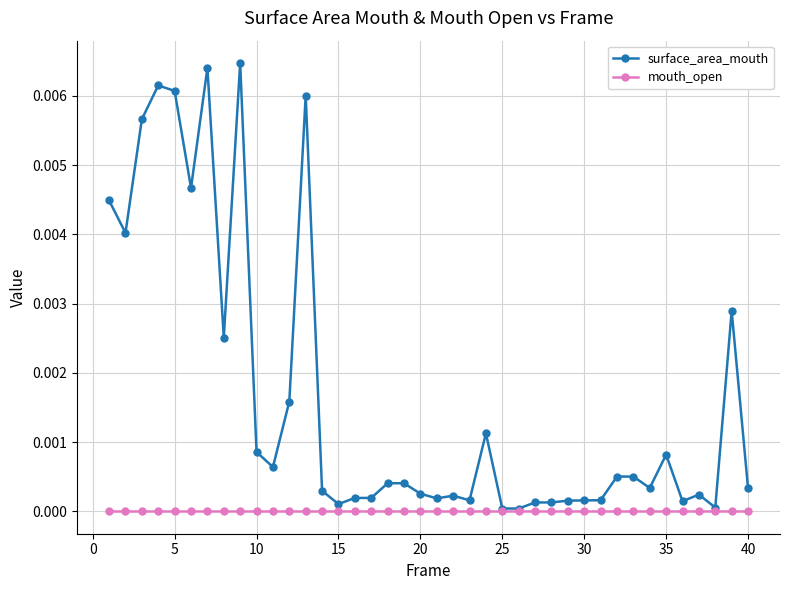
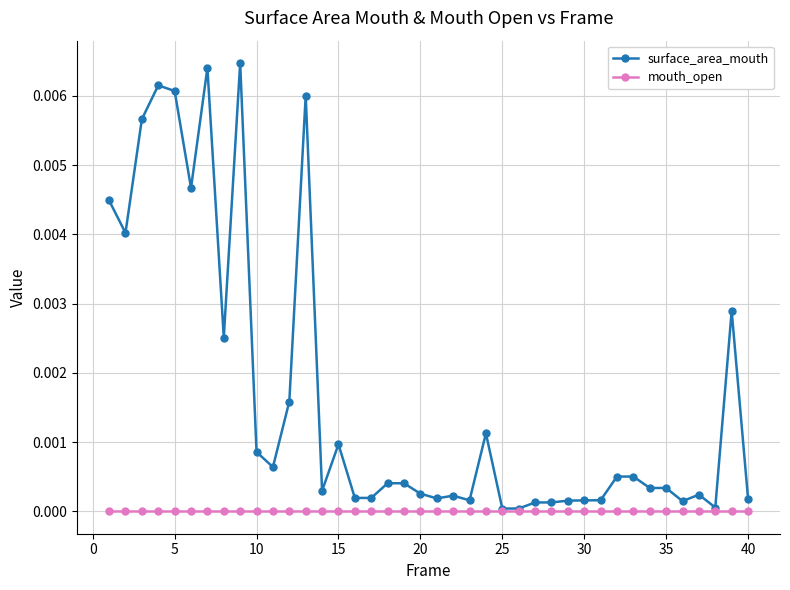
surface_area_mouth, 15: 0.0001 -> 0.0010
surface_area_mouth, 35: 0.0008 -> 0.0003
surface_area_mouth, 40: 0.0003 -> 0.0002
